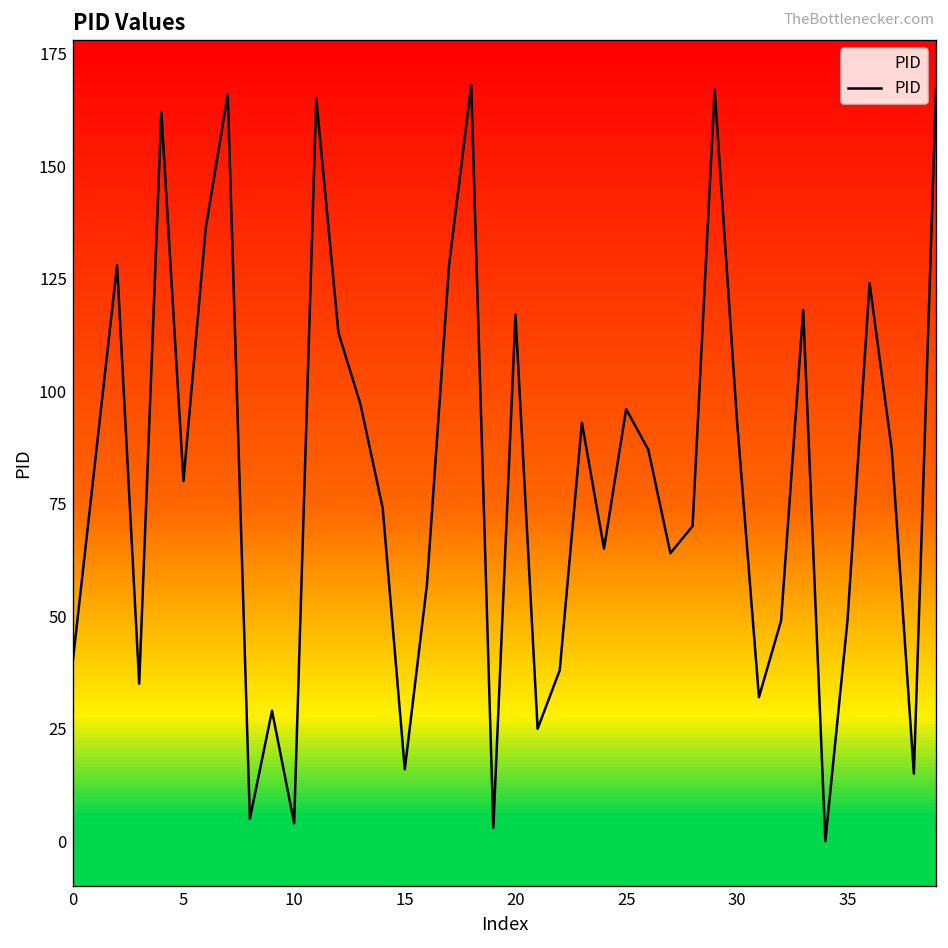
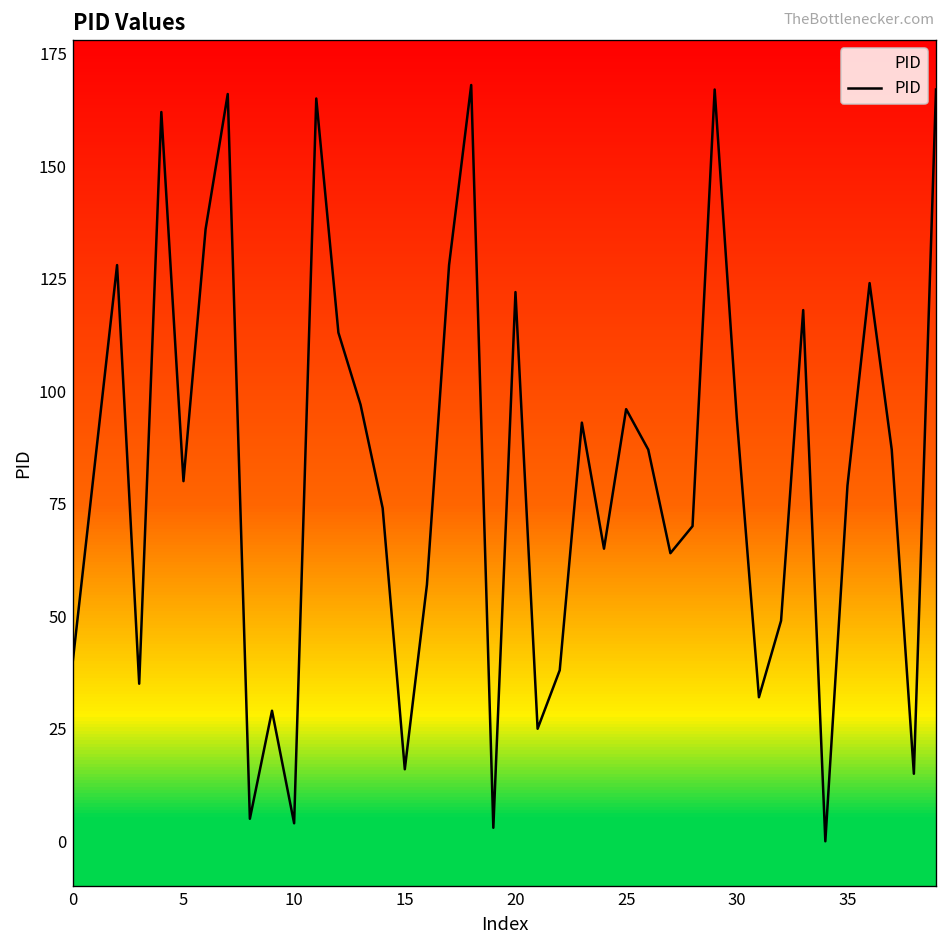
20: 117 -> 122
35: 49 -> 79
